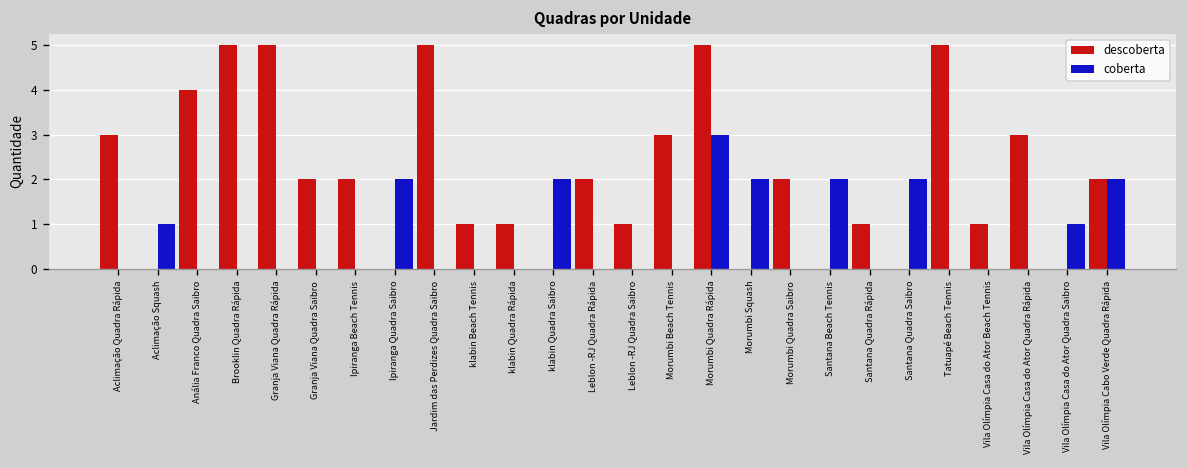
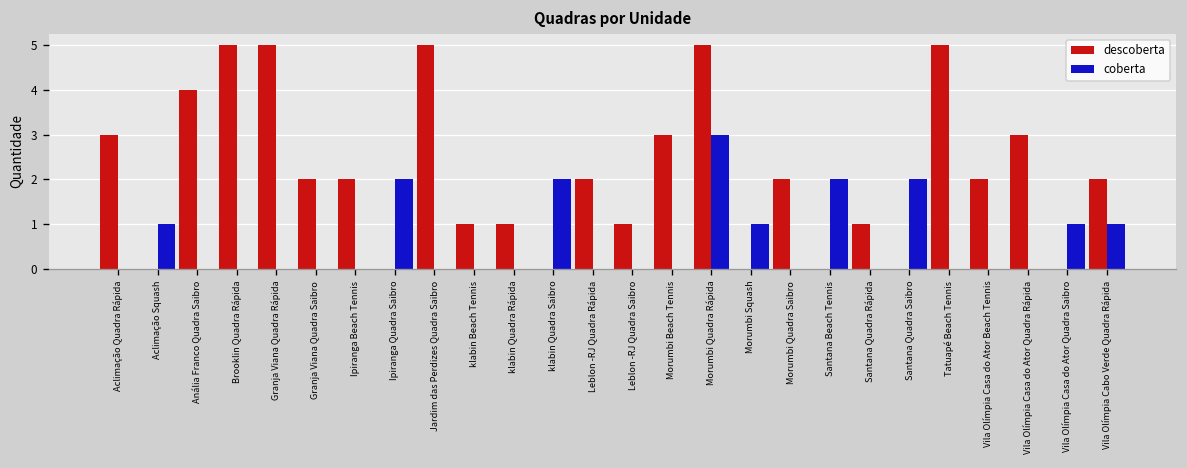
coberta, Morumbi Squash: 2 -> 1
descoberta, Vila Olímpia Casa do Ator Beach Tennis: 1 -> 2
coberta, Vila Olímpia Cabo Verde Quadra Rápida: 2 -> 1
